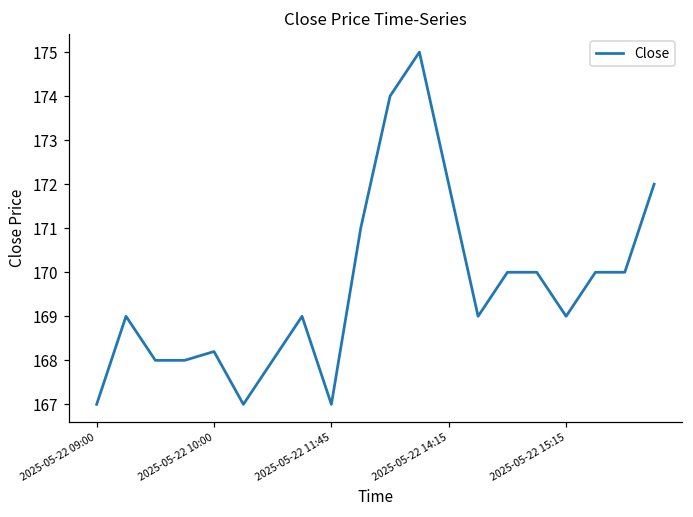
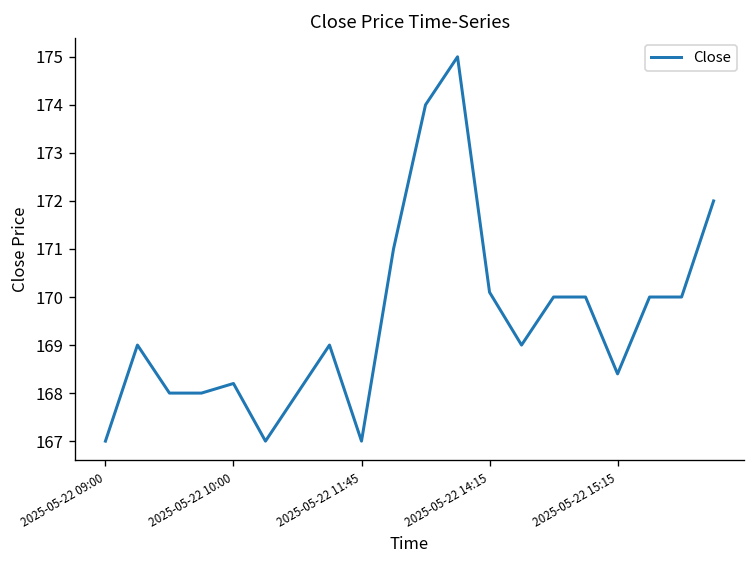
2025-05-22 14:15: 172.0 -> 170.1
2025-05-22 15:15: 169.0 -> 168.4
